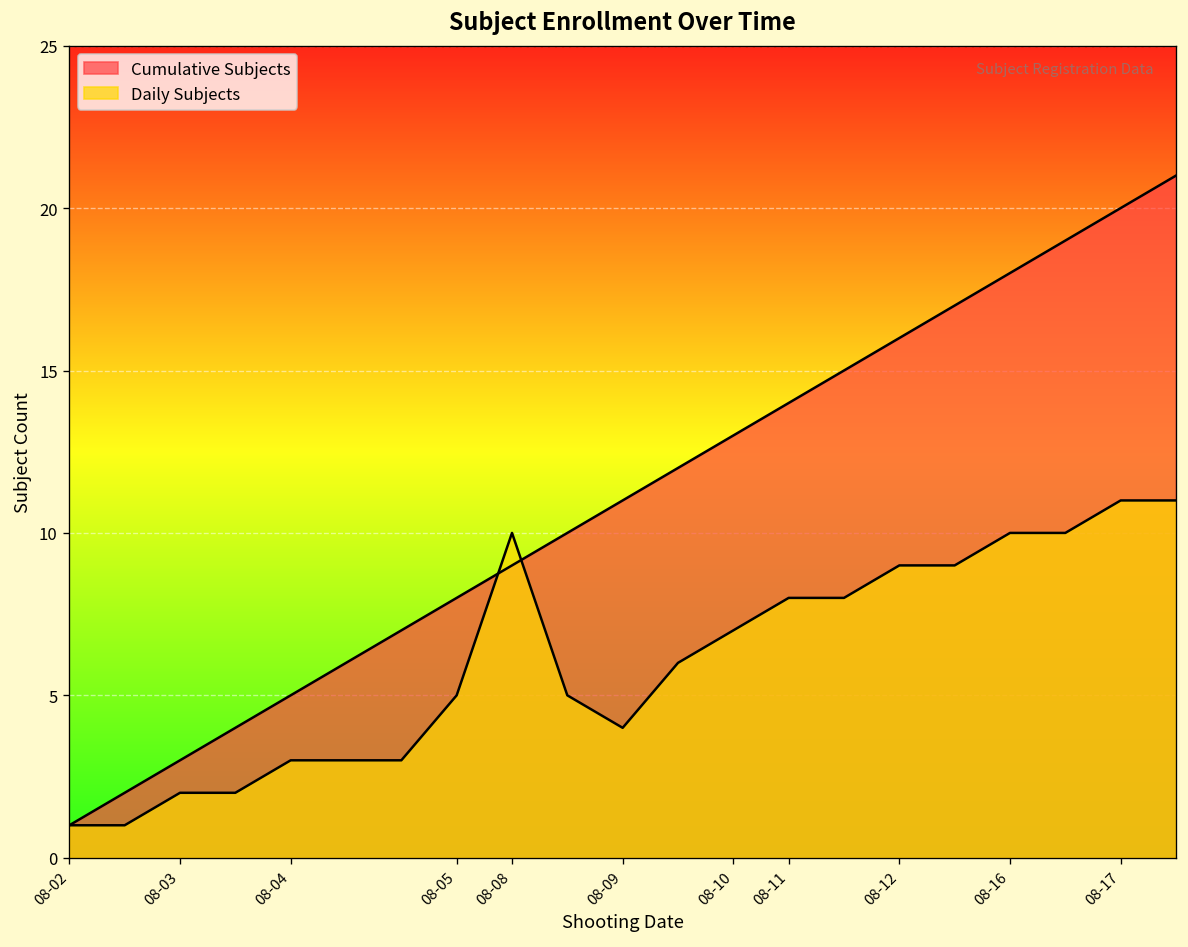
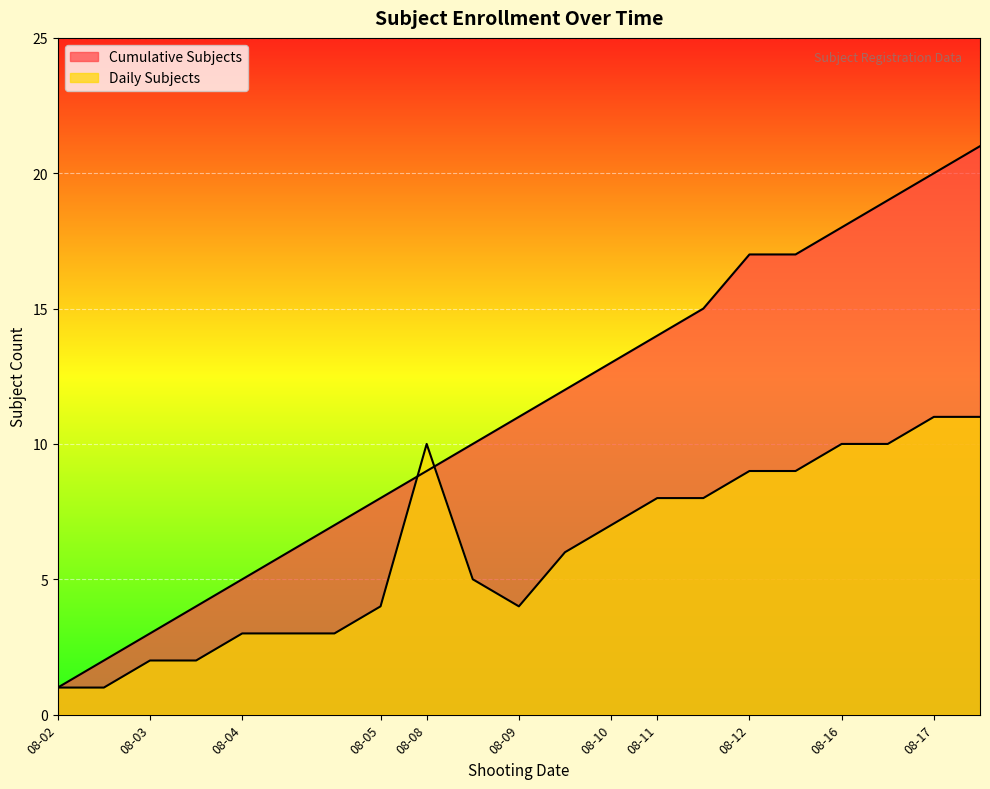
Daily Subjects, 08-05: 5 -> 4
Cumulative Subjects, 08-12: 16 -> 17
